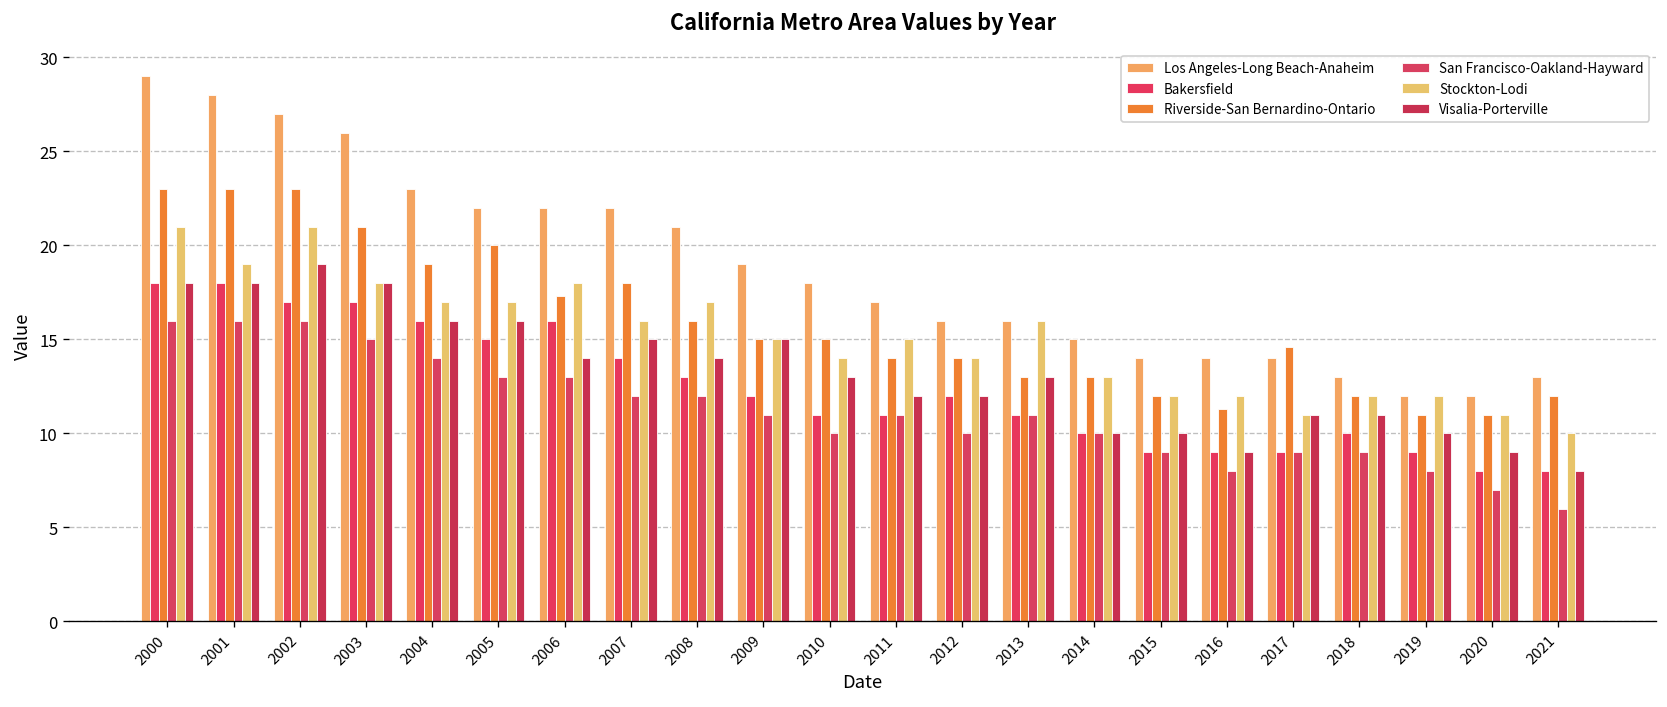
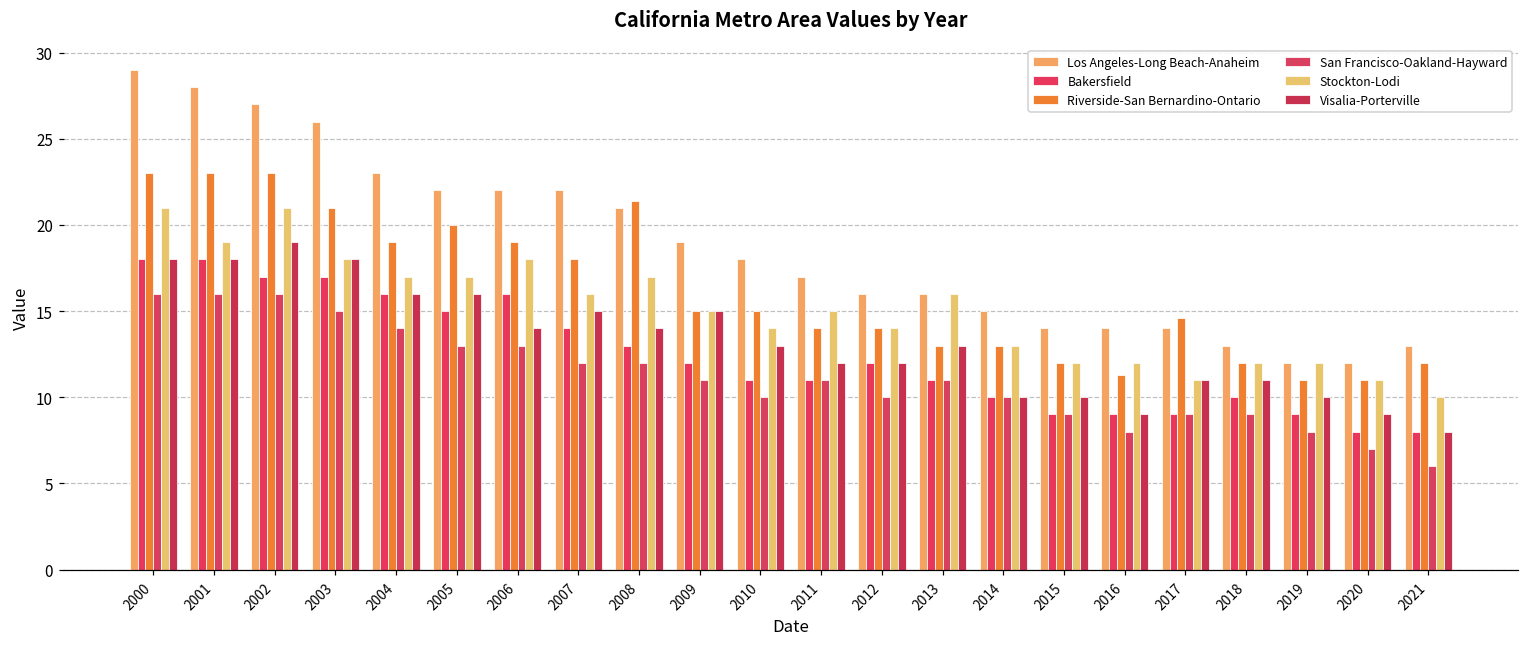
Riverside-San Bernardino-Ontario, 2006: 17.3 -> 19.0
Riverside-San Bernardino-Ontario, 2008: 16.0 -> 21.4
